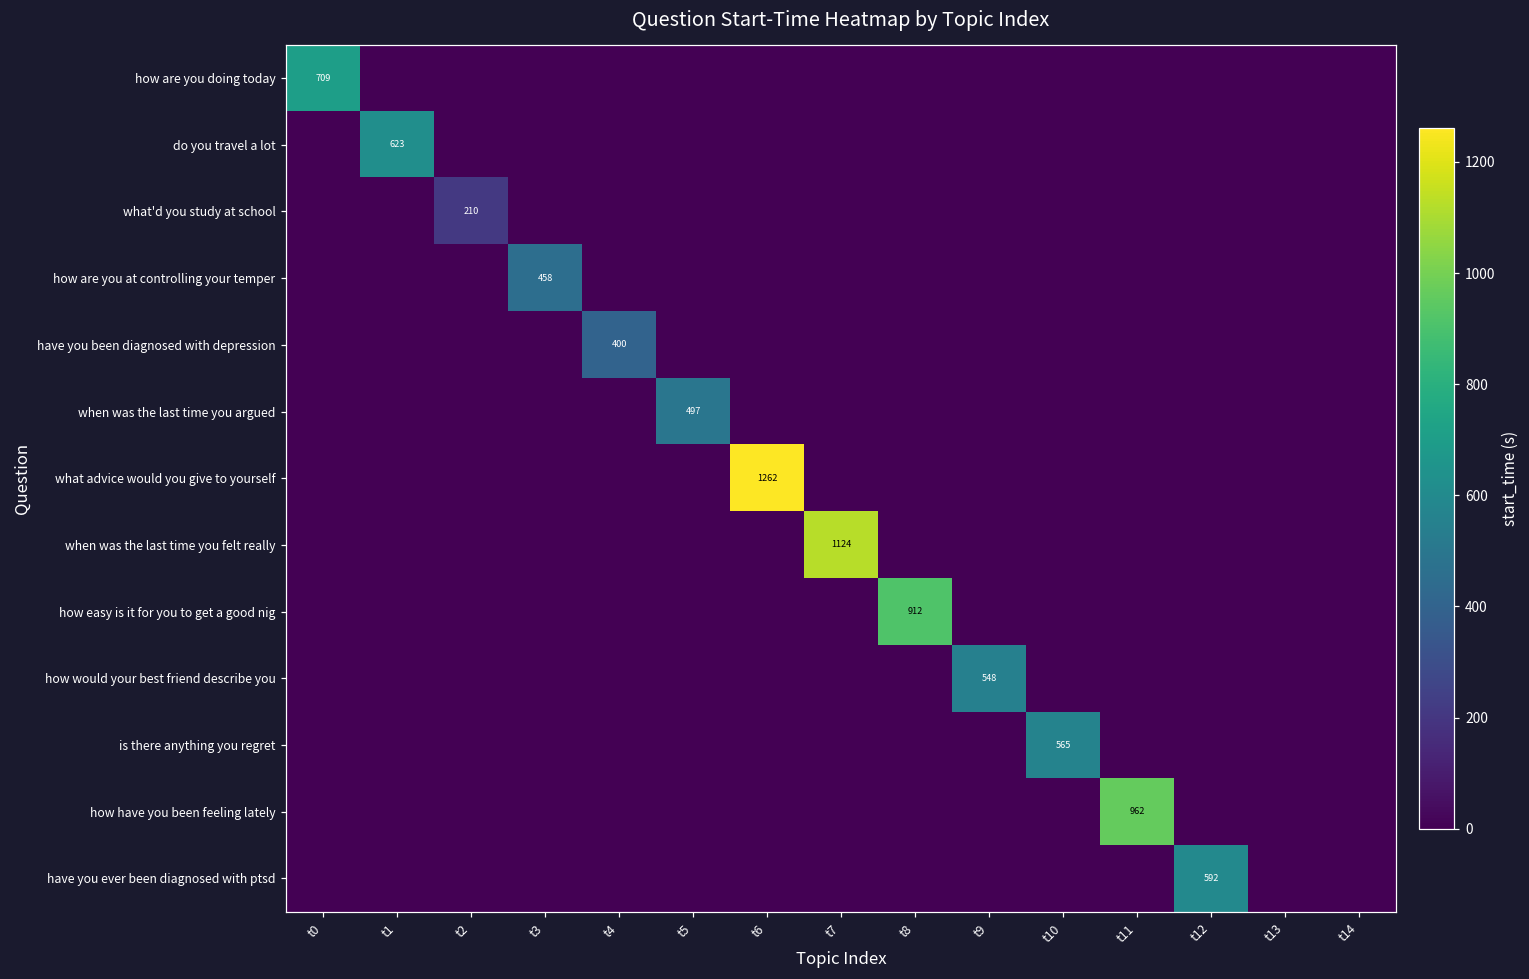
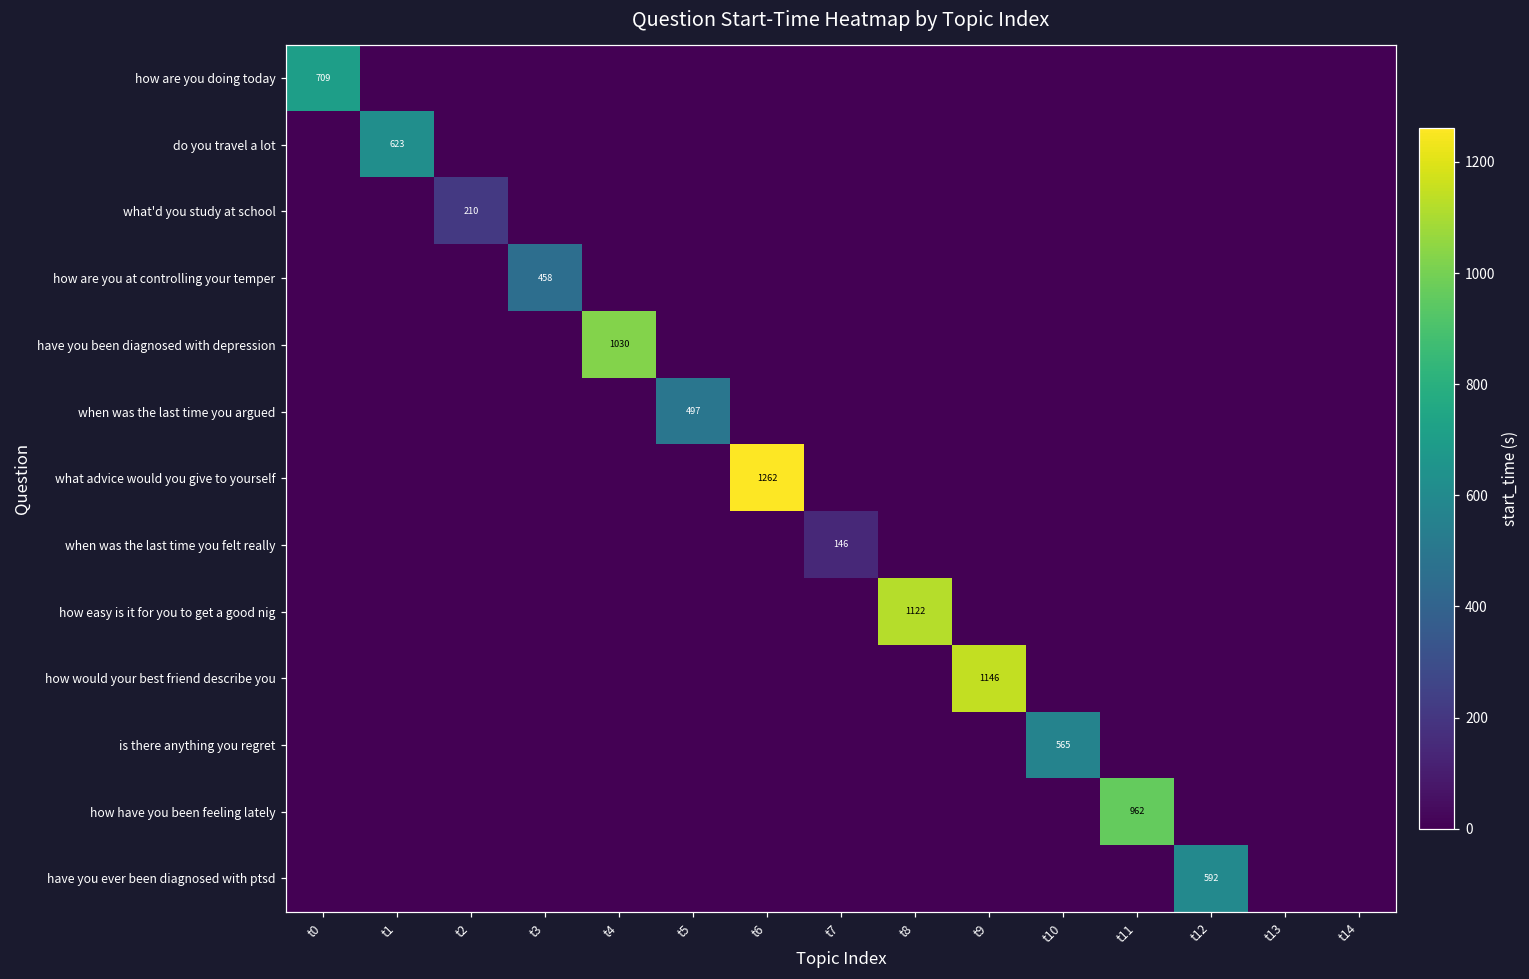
have you been diagnosed with depression, t4: 400 -> 1030
when was the last time you felt really, t7: 1124 -> 146
how easy is it for you to get a good nig, t8: 912 -> 1122
how would your best friend describe you, t9: 548 -> 1146
